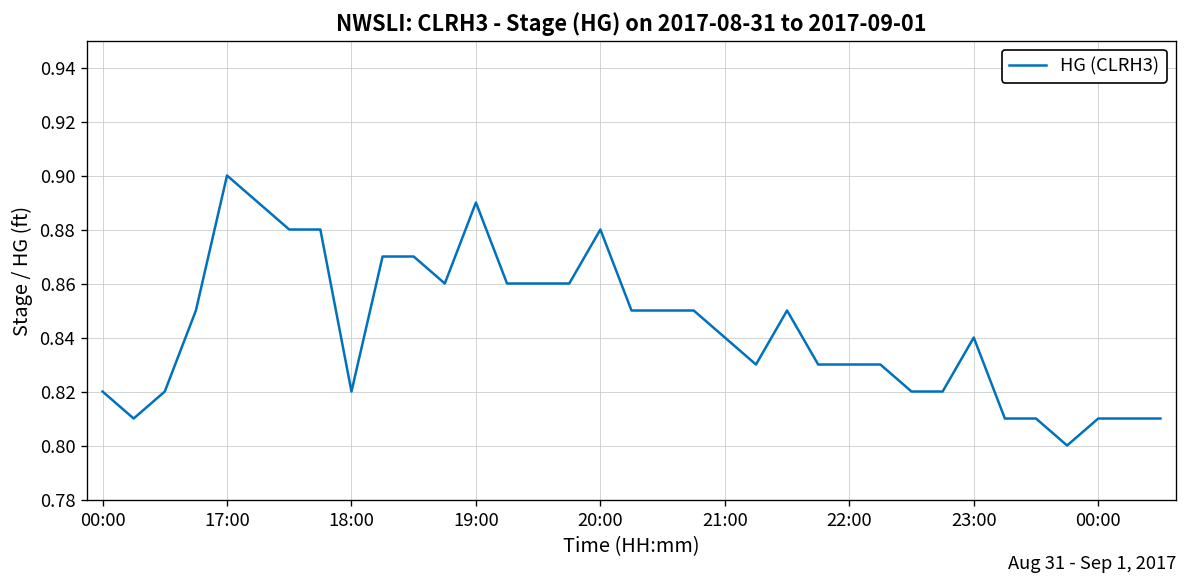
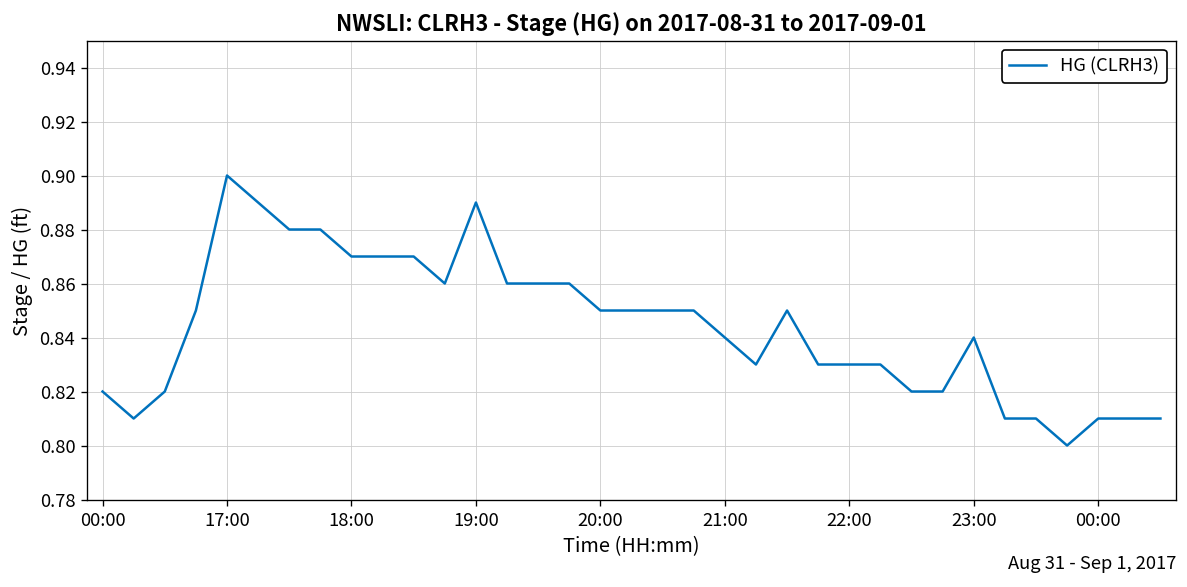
18:00: 0.82 -> 0.87
20:00: 0.88 -> 0.85
